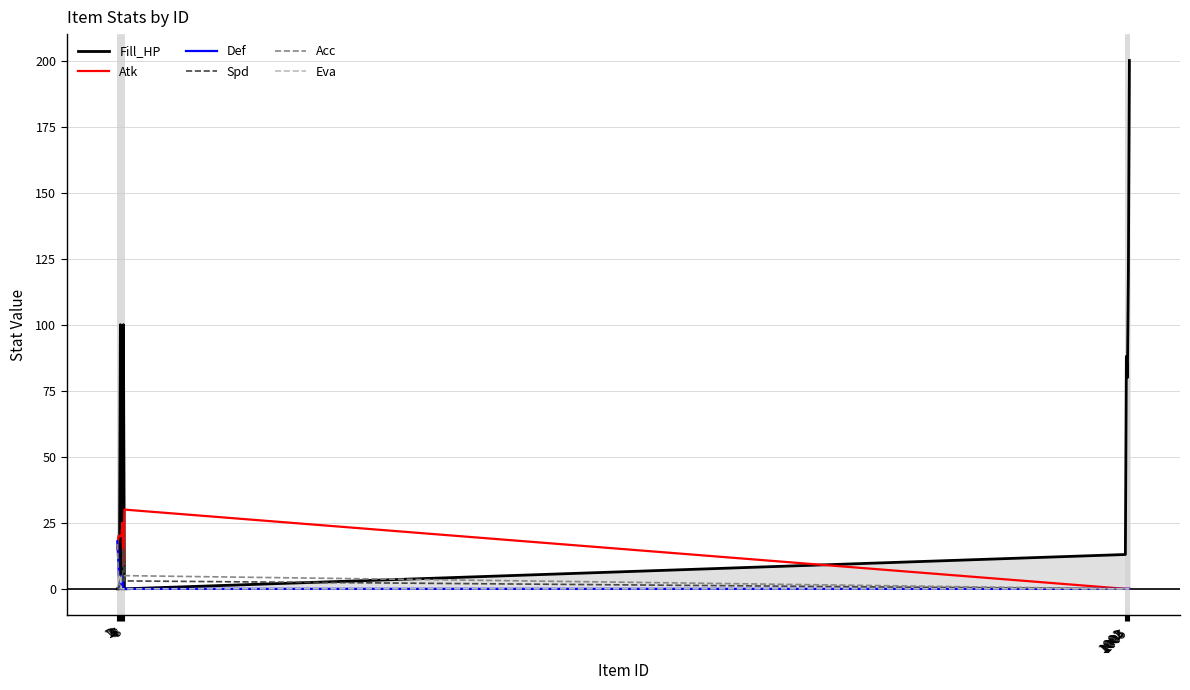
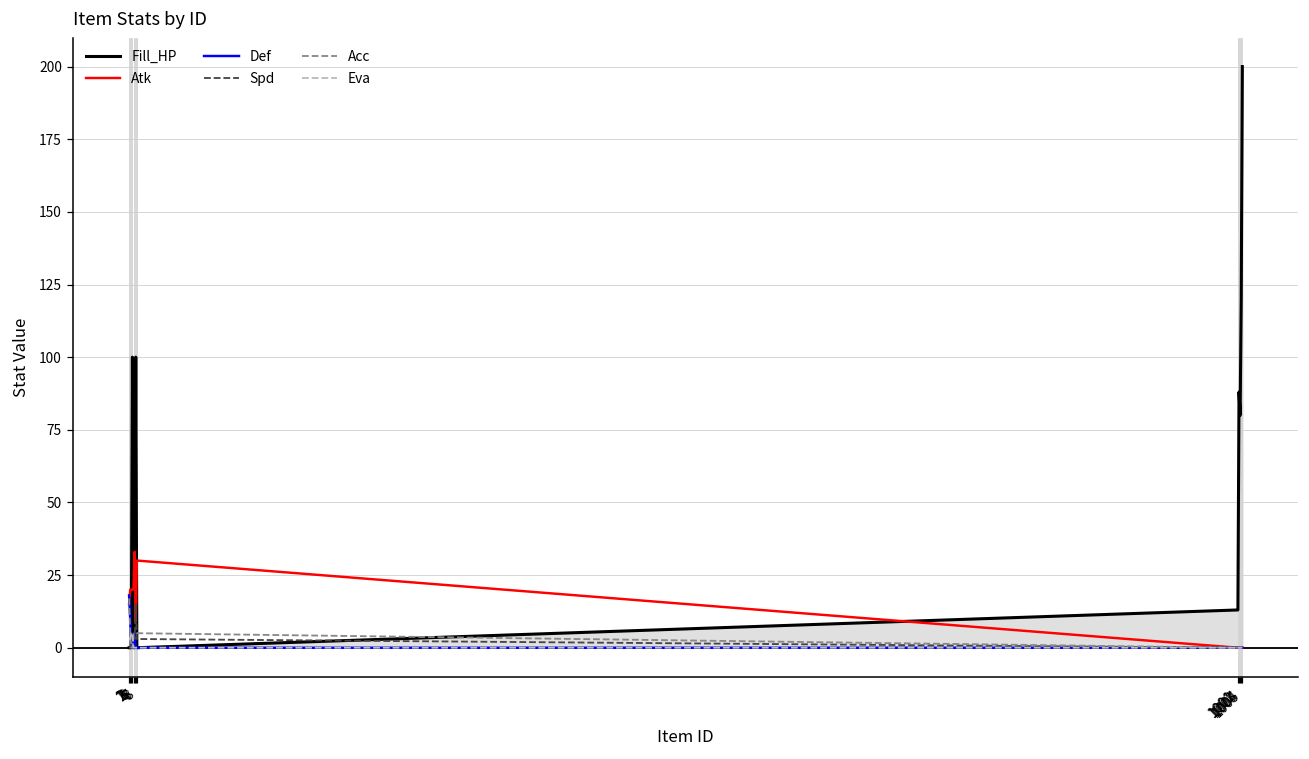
Atk, 6: 25 -> 33
